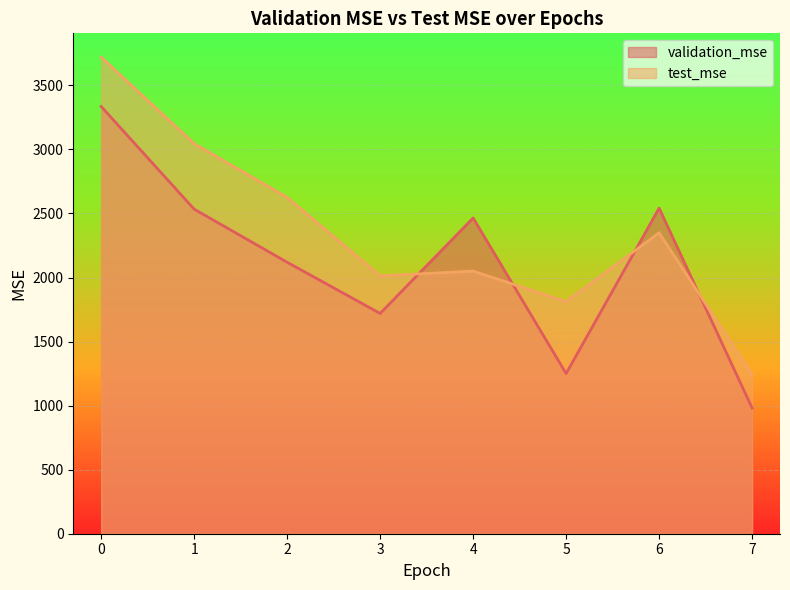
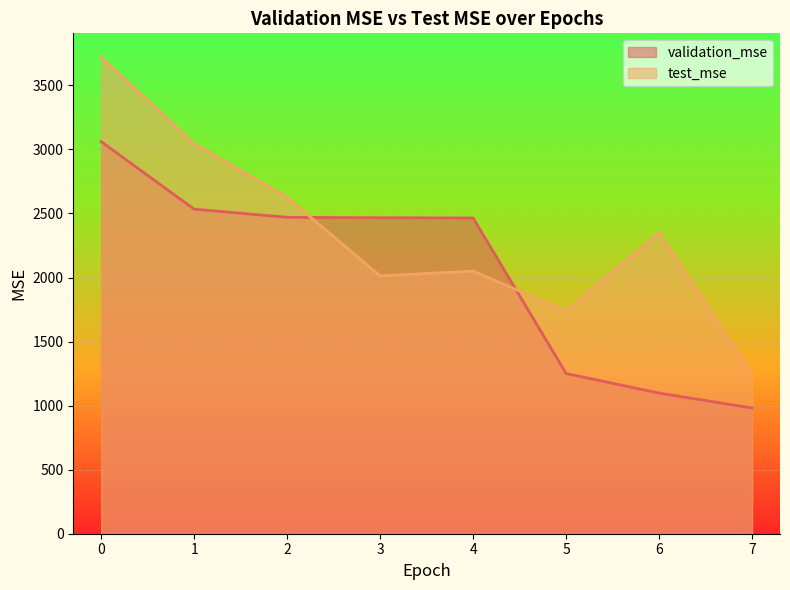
validation_mse, 0: 3330 -> 3060
validation_mse, 2: 2120 -> 2470
validation_mse, 3: 1720 -> 2470
test_mse, 5: 1810 -> 1740
validation_mse, 6: 2540 -> 1100
